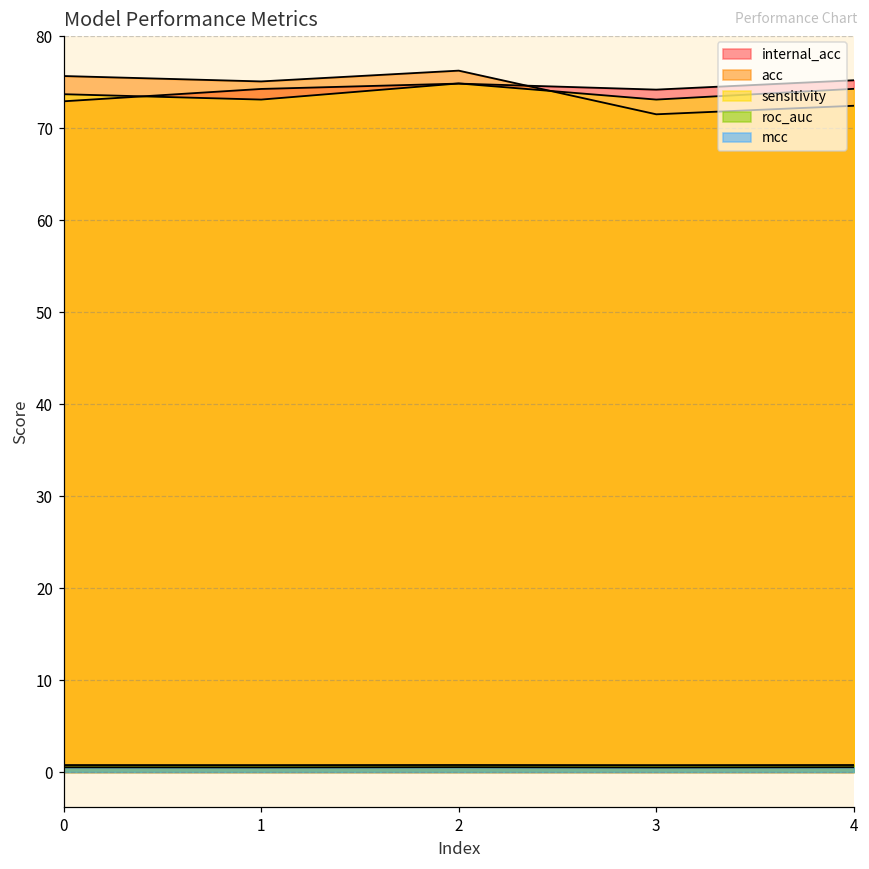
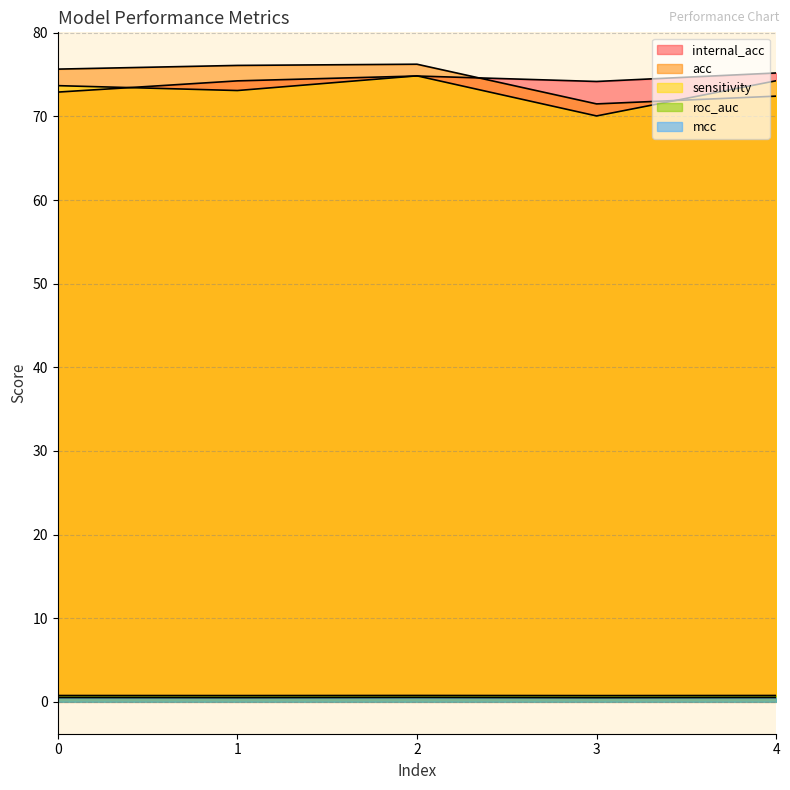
acc, 1: 75 -> 76
sensitivity, 3: 73 -> 70
